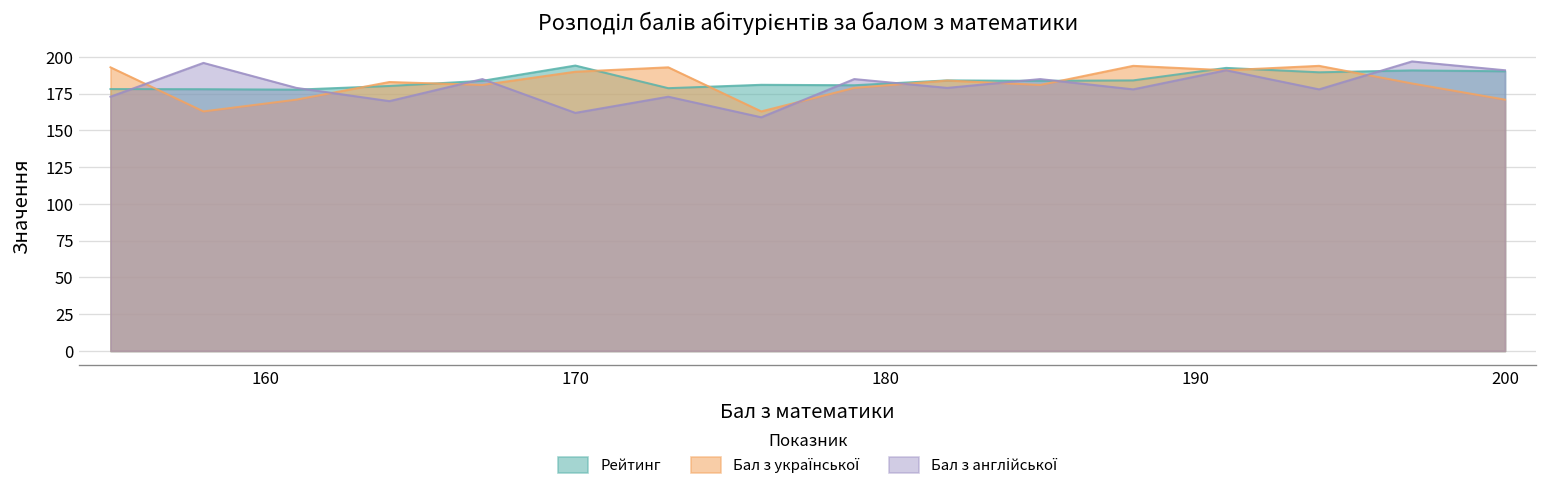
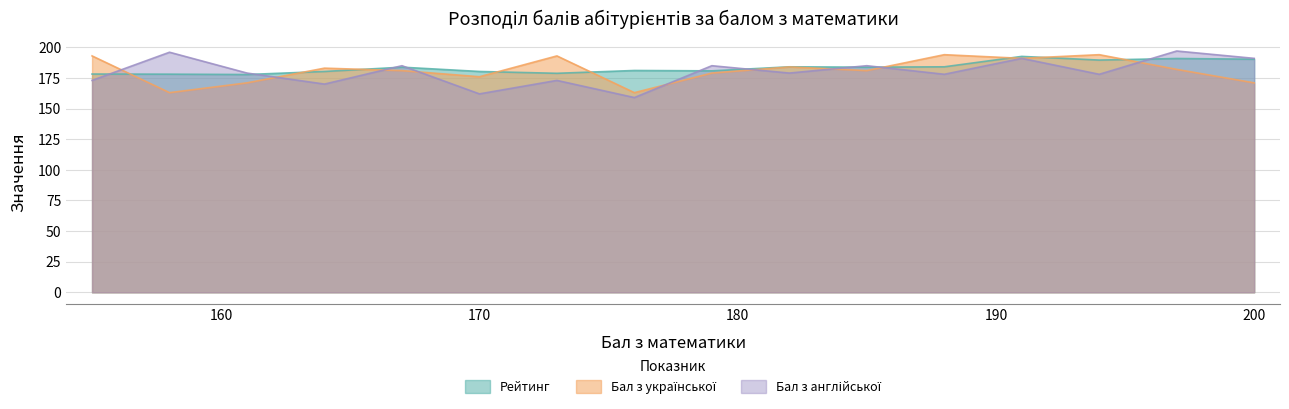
Рейтинг, 170: 194 -> 180
Бал з української, 170: 190 -> 176
